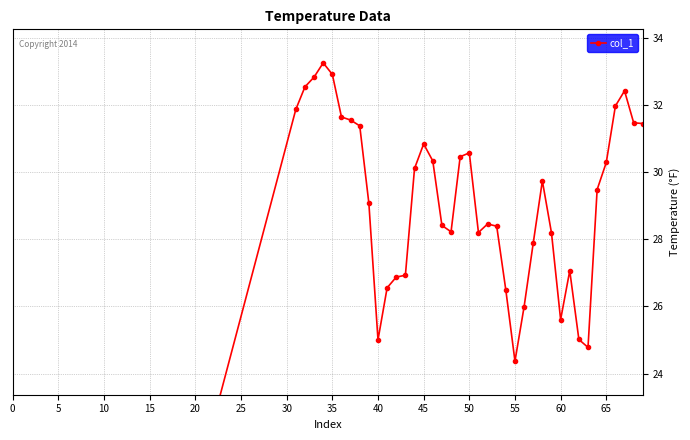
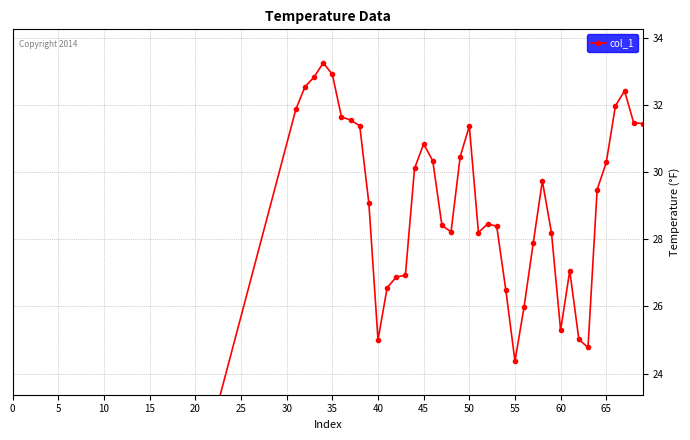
50: 30.6 -> 31.4
60: 25.6 -> 25.3
